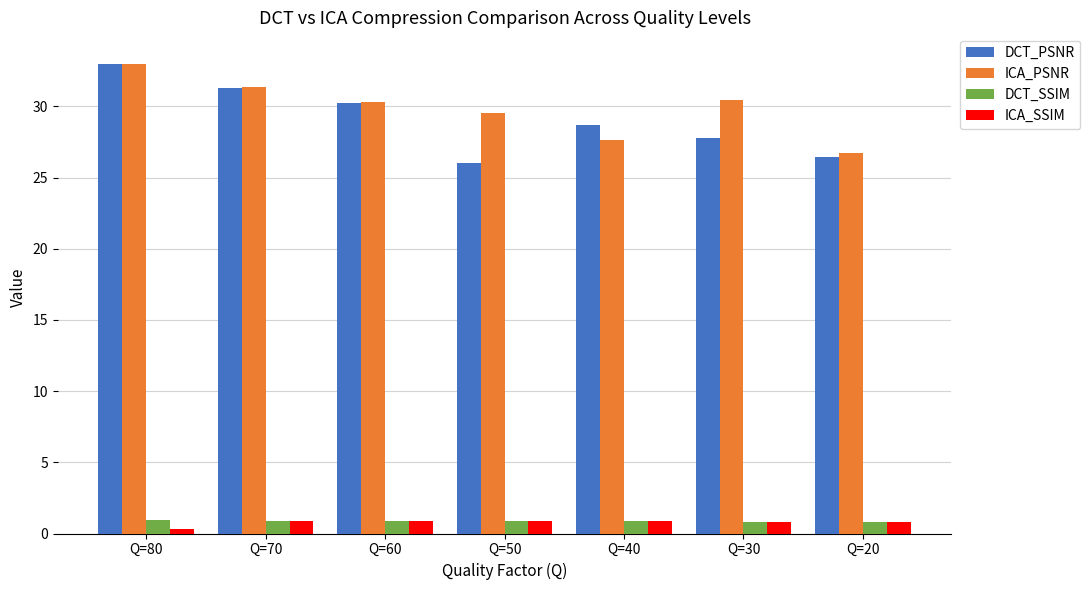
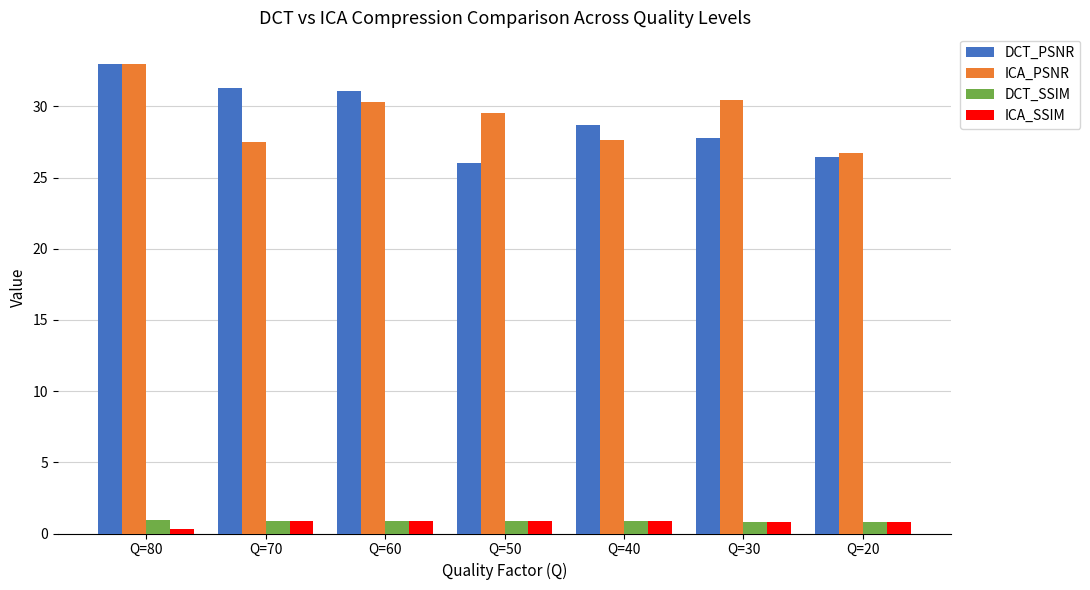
ICA_PSNR, Q=70: 31.4 -> 27.5
DCT_PSNR, Q=60: 30.2 -> 31.1
